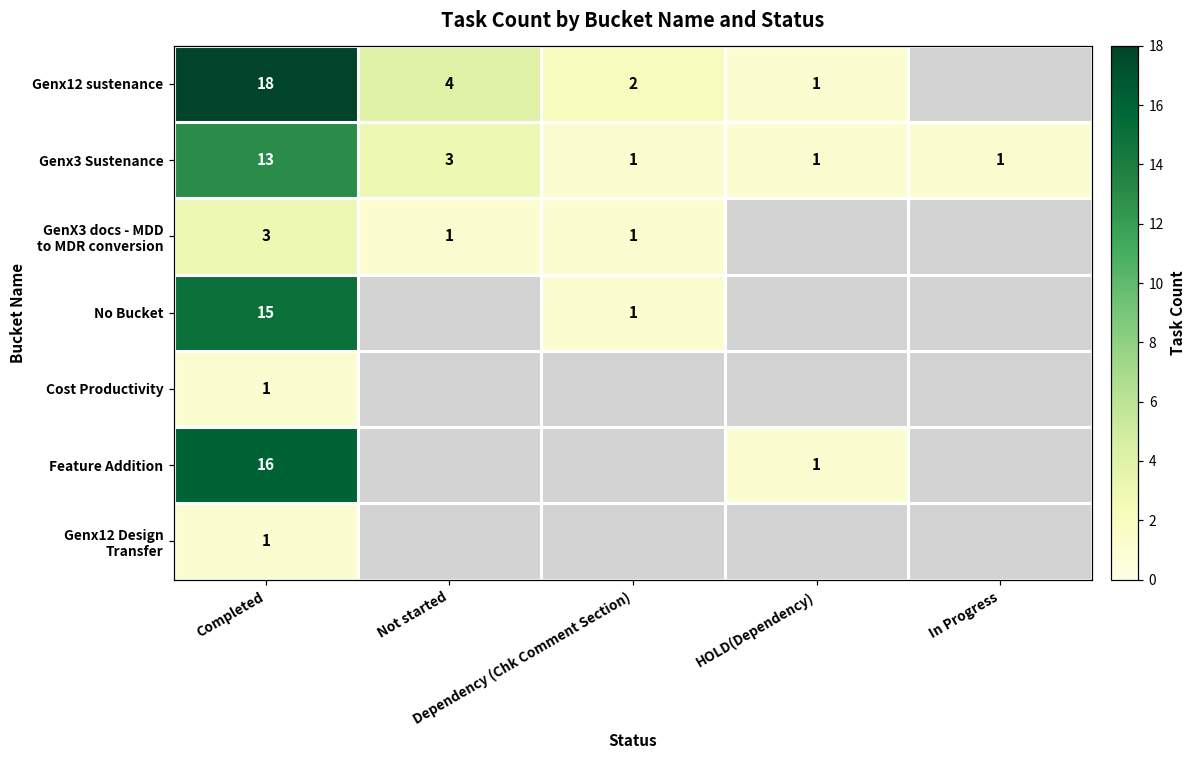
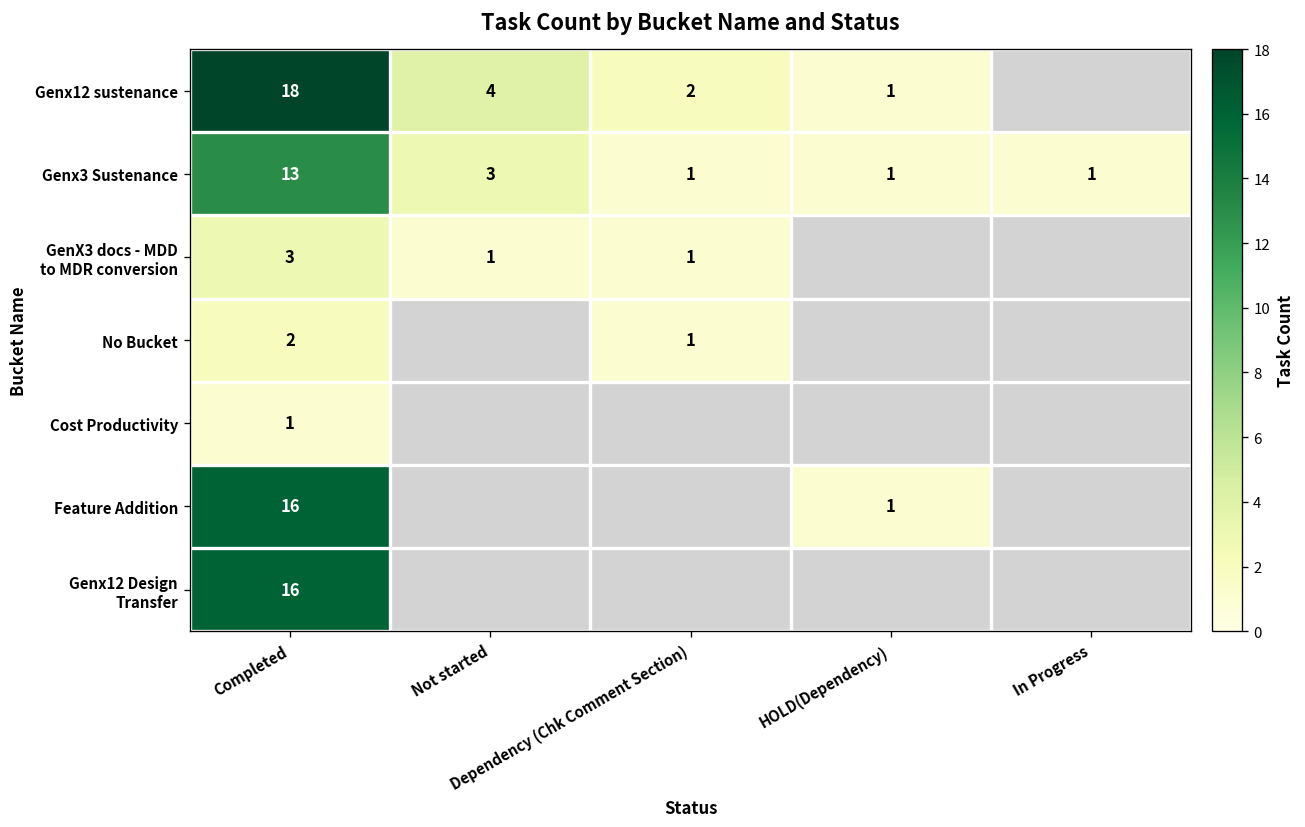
No Bucket, Completed: 15 -> 2
Genx12 Design Transfer, Completed: 1 -> 16
